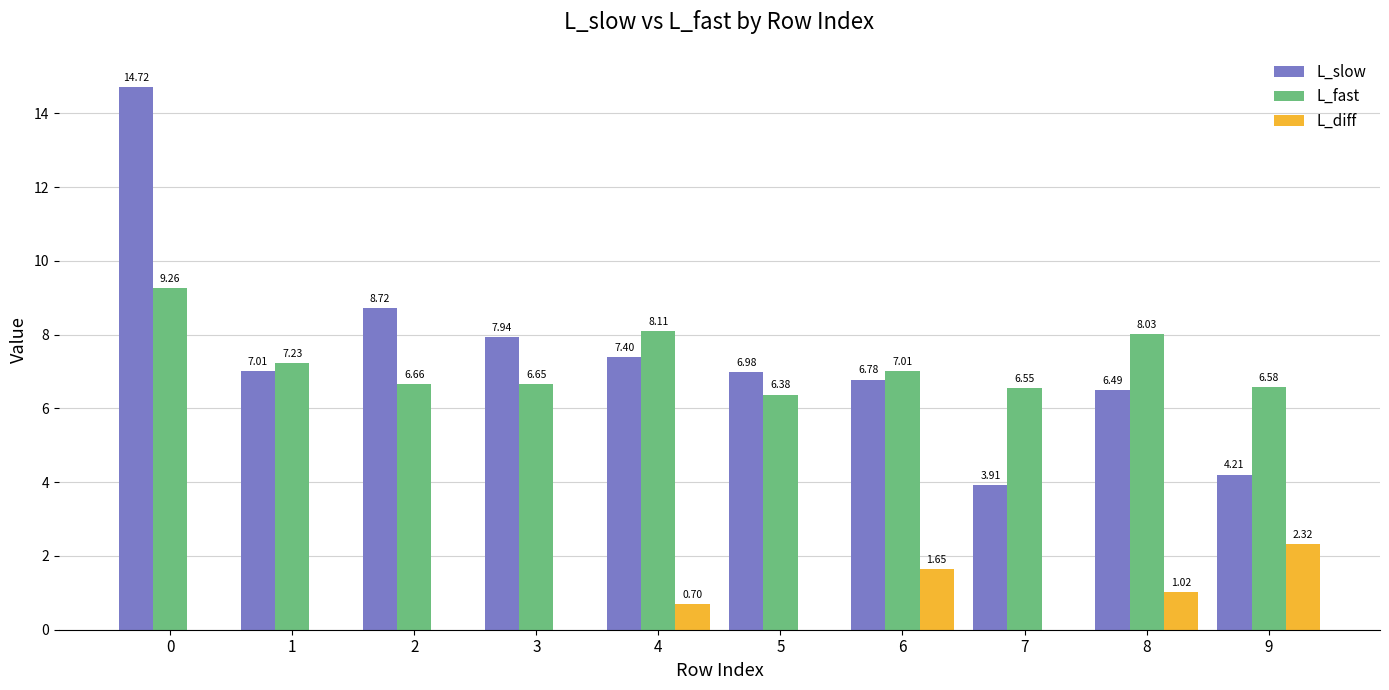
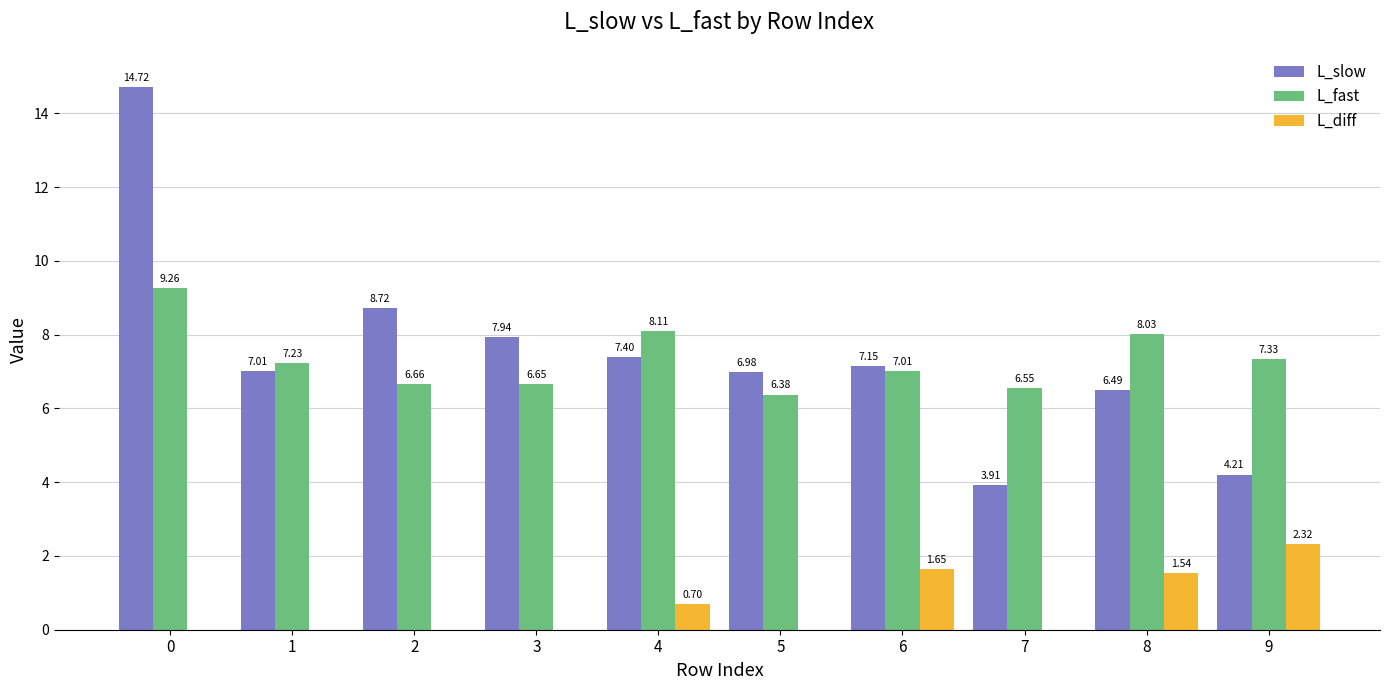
L_slow, 6: 6.78 -> 7.15
L_diff, 8: 1.02 -> 1.54
L_fast, 9: 6.58 -> 7.33
